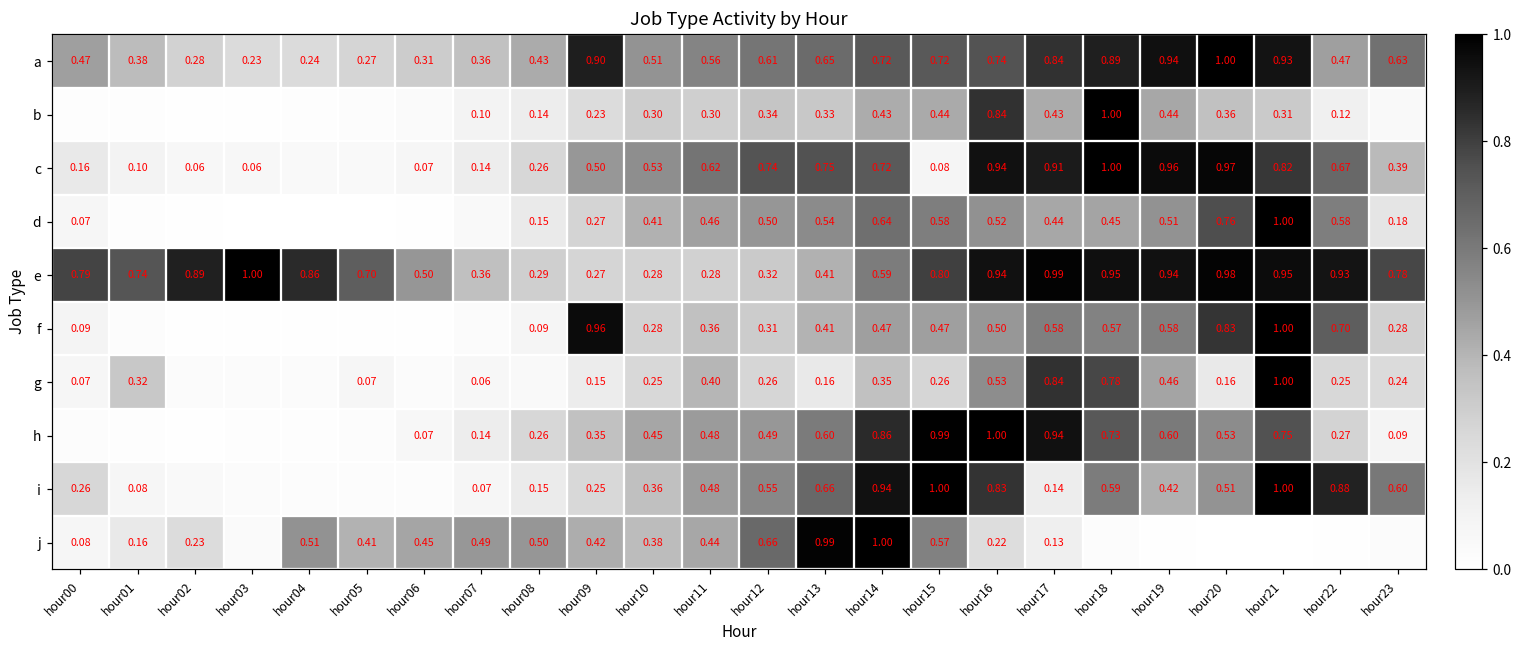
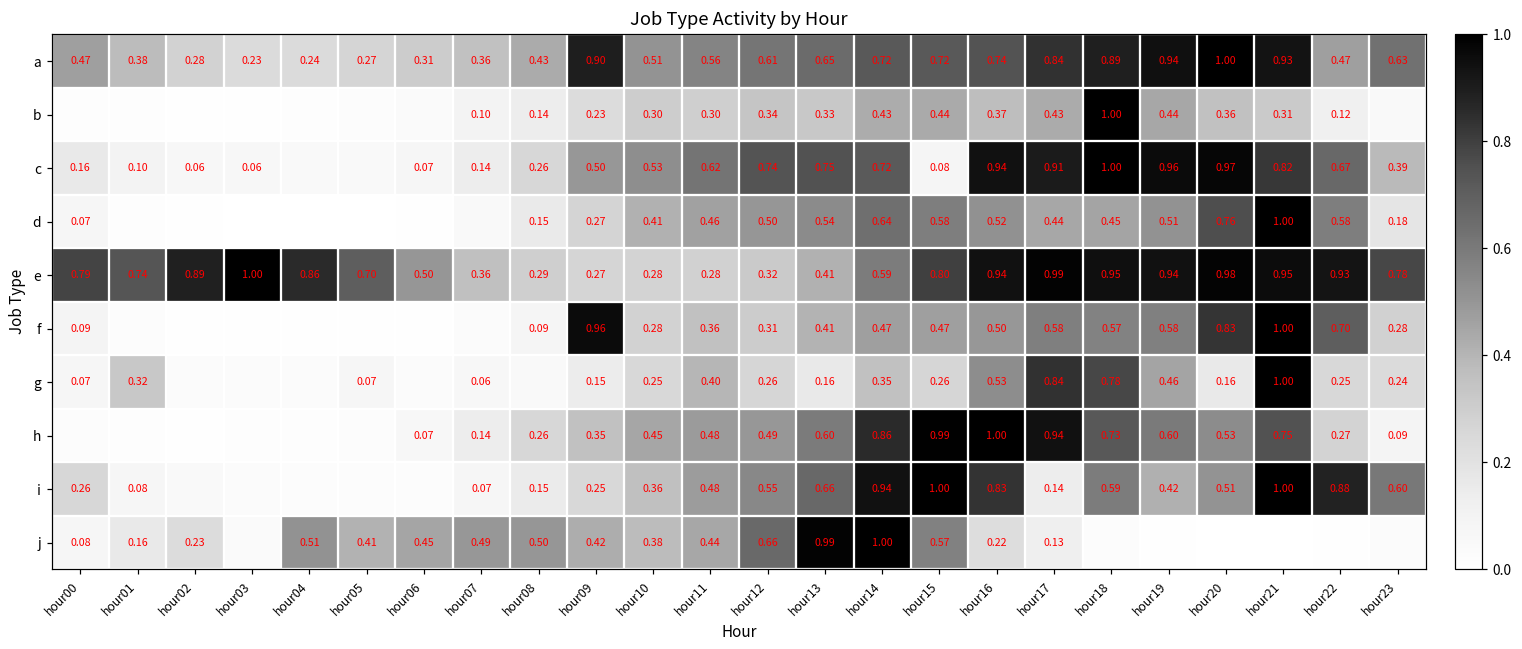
b, hour16: 0.84 -> 0.37
